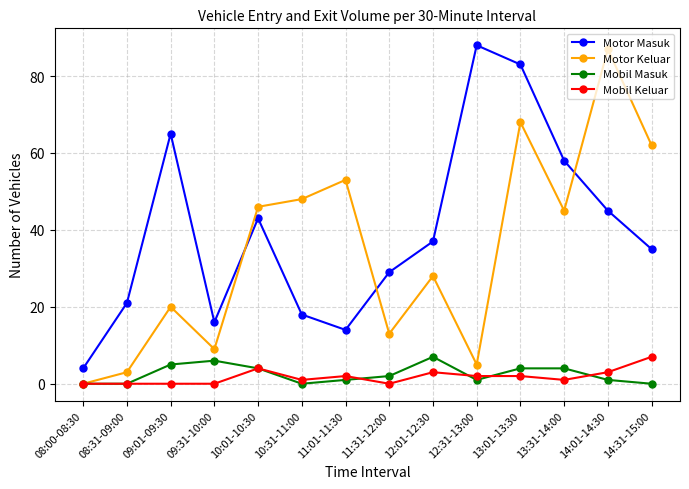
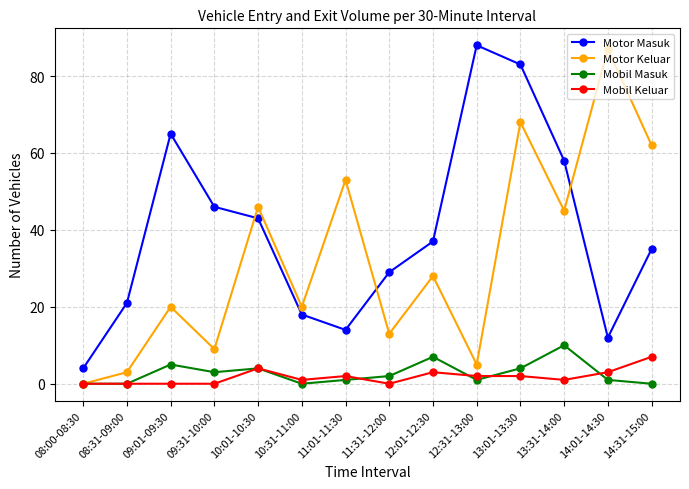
Motor Masuk, 09:31-10:00: 16 -> 46
Mobil Masuk, 09:31-10:00: 6 -> 3
Motor Keluar, 10:31-11:00: 48 -> 20
Mobil Masuk, 13:31-14:00: 4 -> 10
Motor Masuk, 14:01-14:30: 45 -> 12
